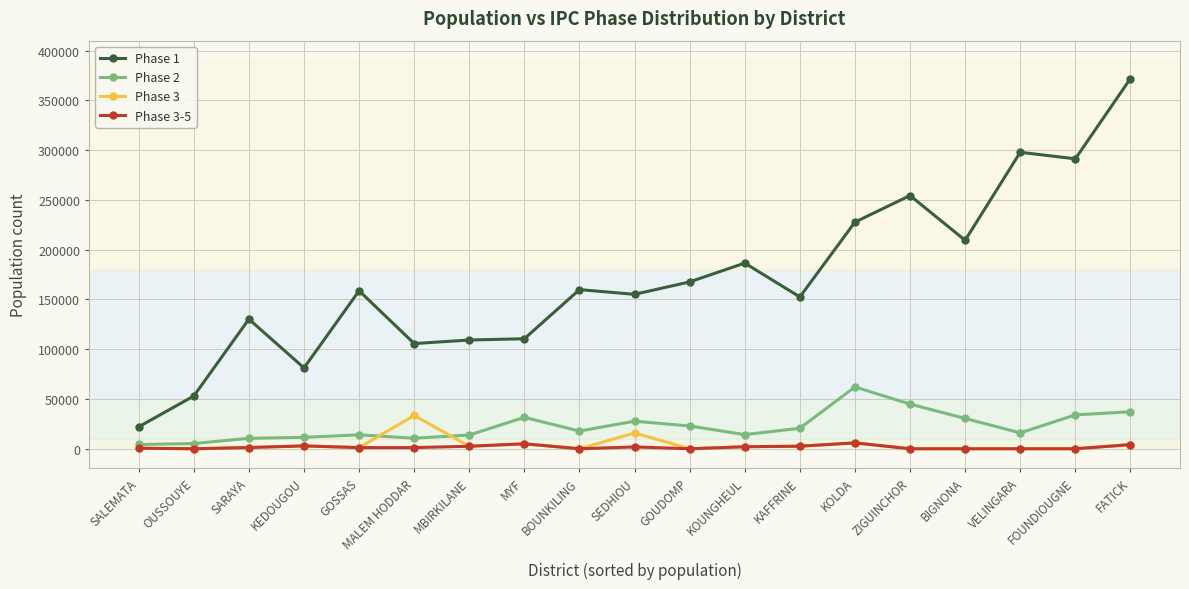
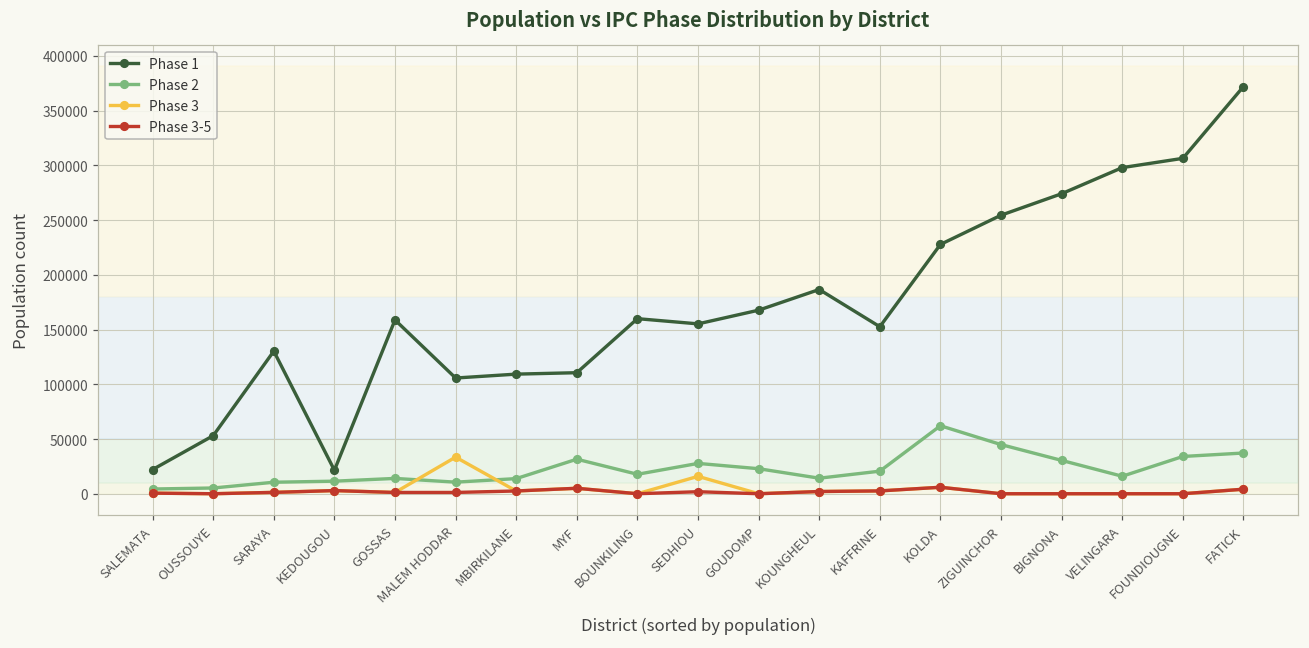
Phase 1, KEDOUGOU: 80000 -> 20000
Phase 1, BIGNONA: 210000 -> 270000
Phase 1, FOUNDIOUGNE: 290000 -> 310000
